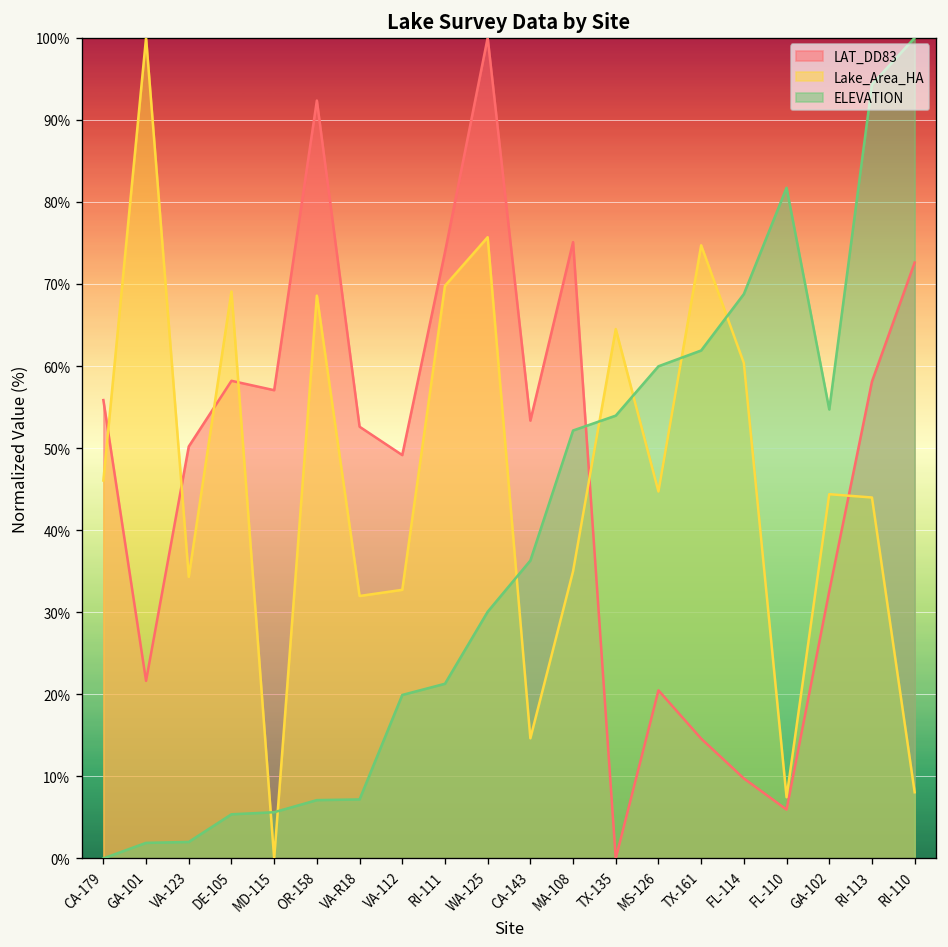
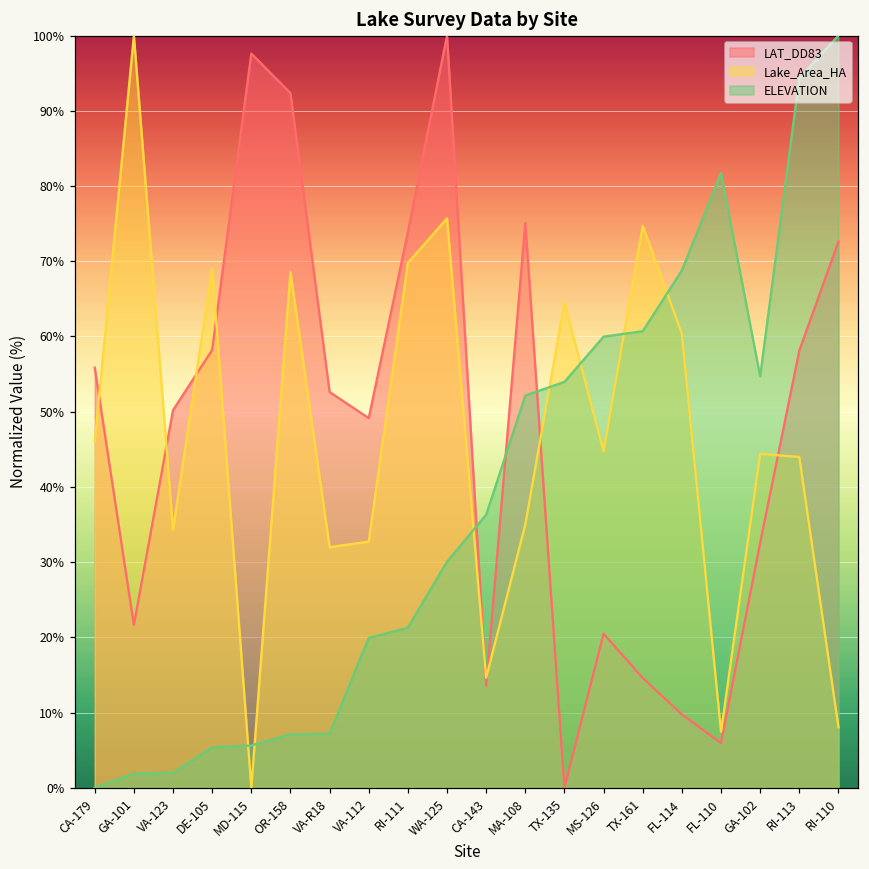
LAT_DD83, MD-115: 57% -> 98%
LAT_DD83, CA-143: 53% -> 14%
ELEVATION, TX-161: 62% -> 61%
